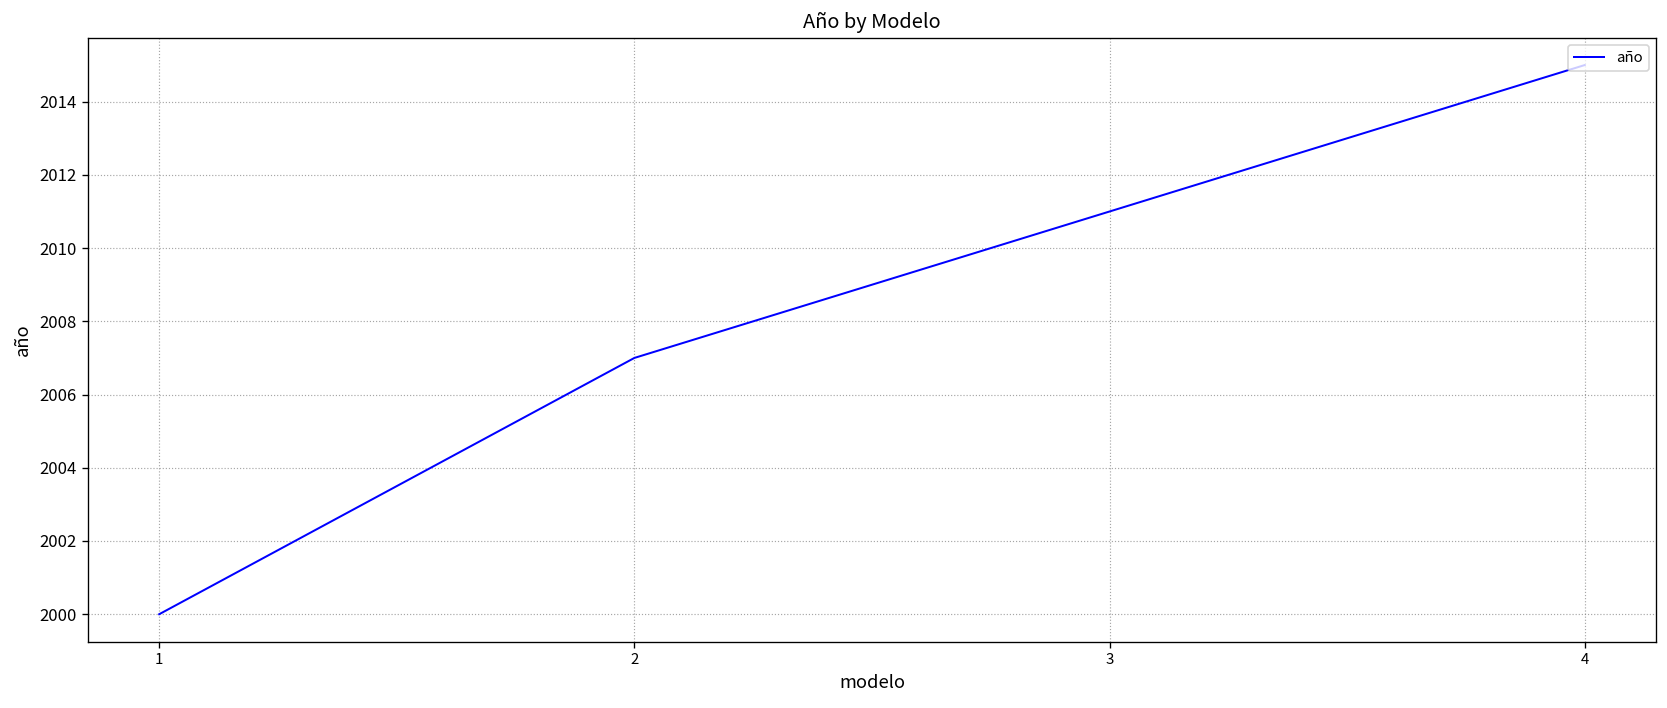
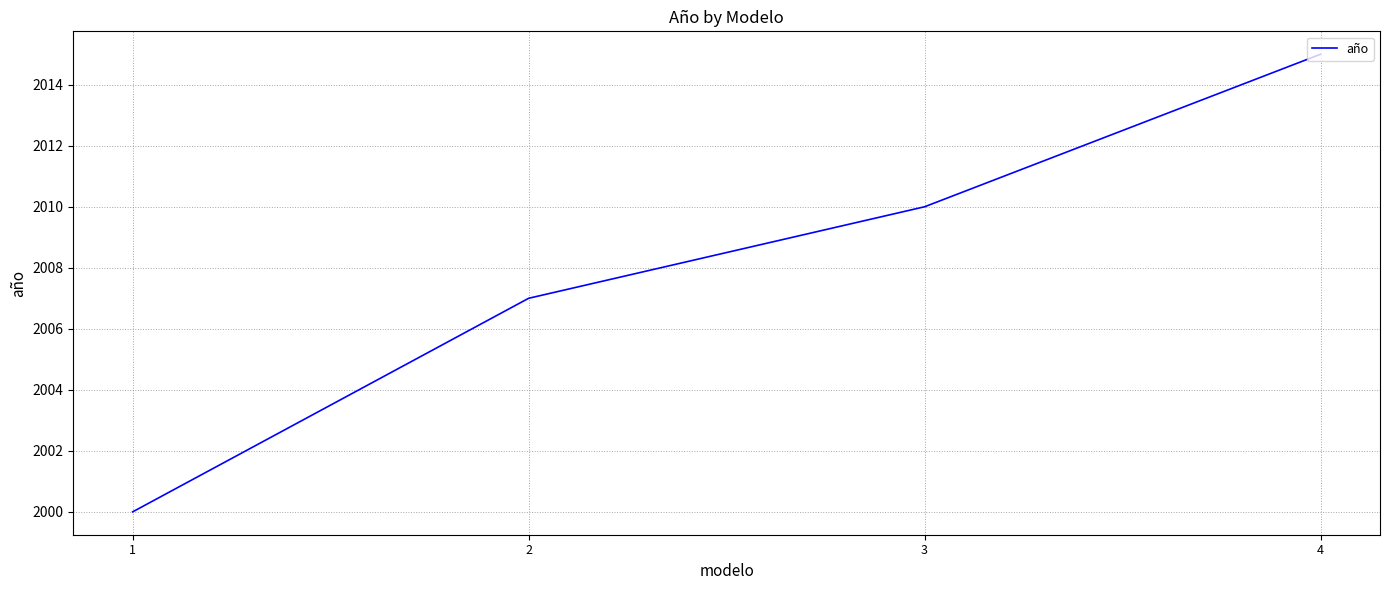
3: 2011 -> 2010
